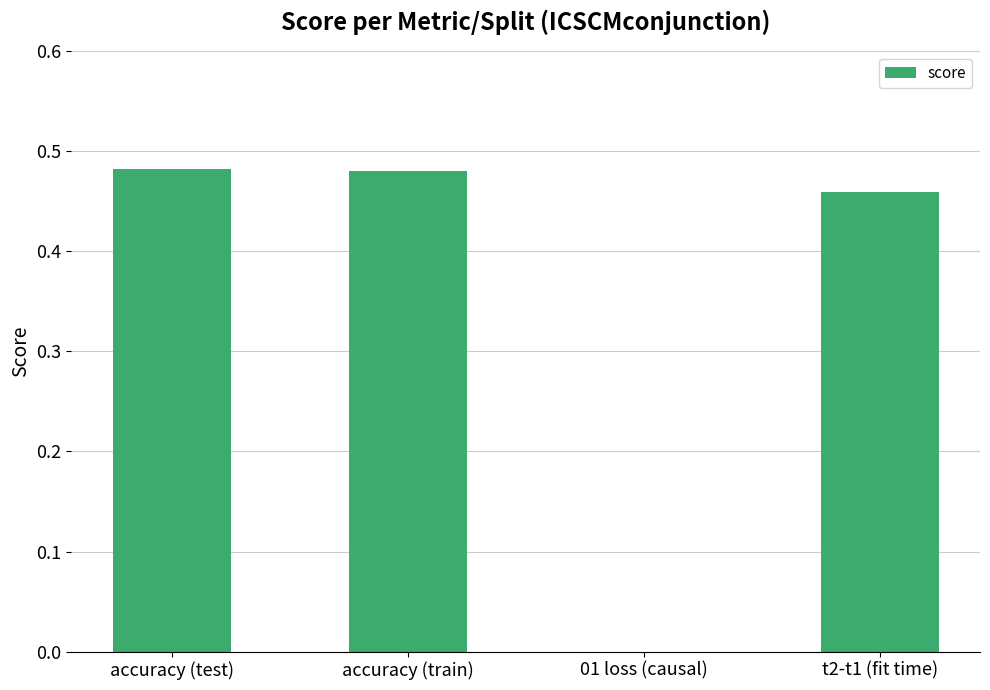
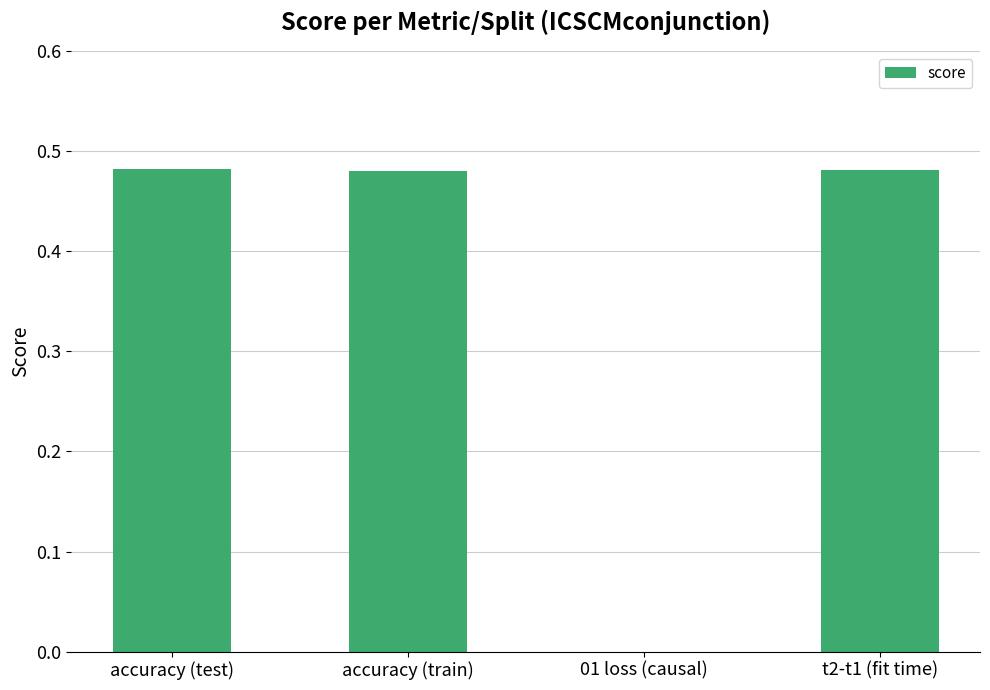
t2-t1 (fit time): 0.459 -> 0.481
